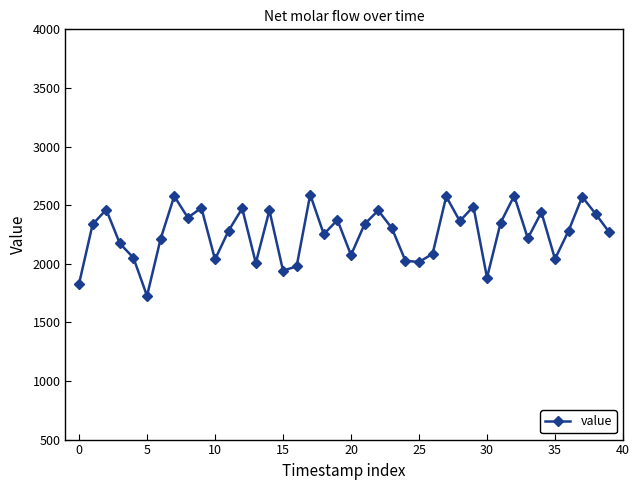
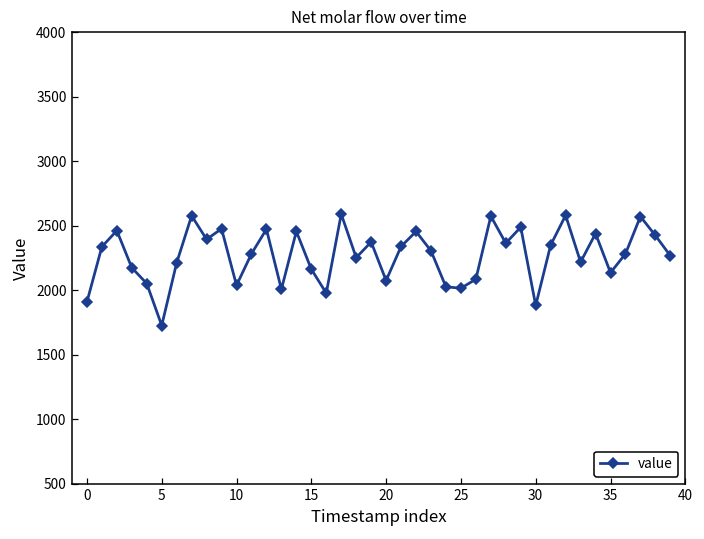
0: 1830 -> 1910
15: 1940 -> 2160
35: 2040 -> 2140
